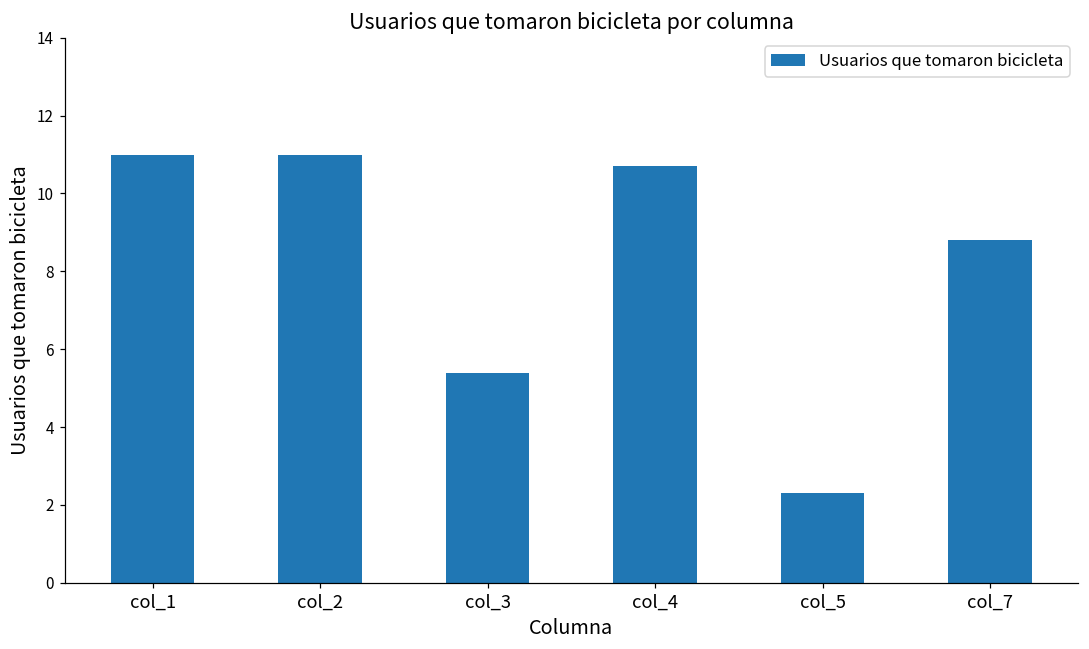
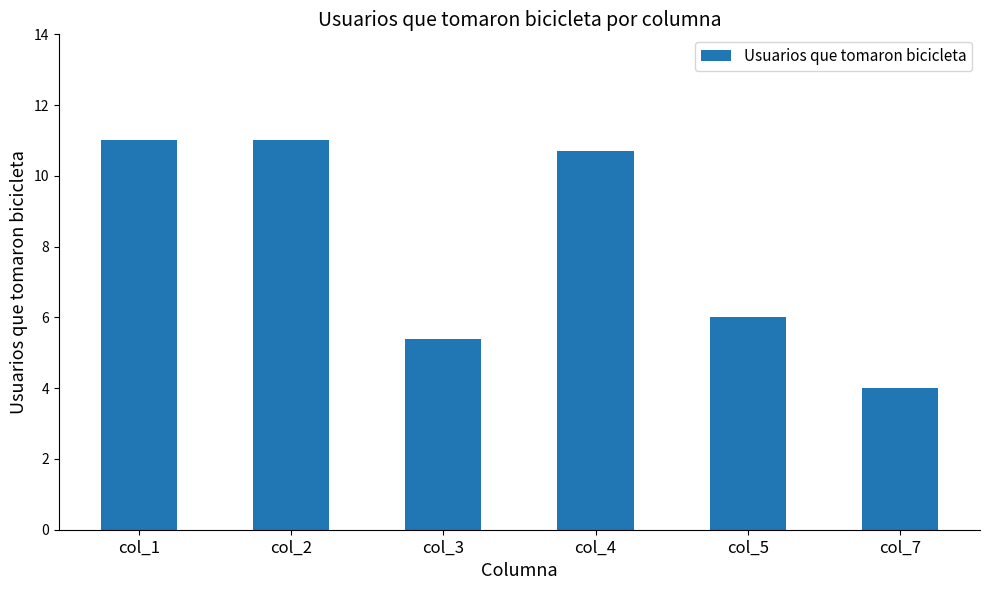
col_5: 2.3 -> 6.0
col_7: 8.8 -> 4.0
